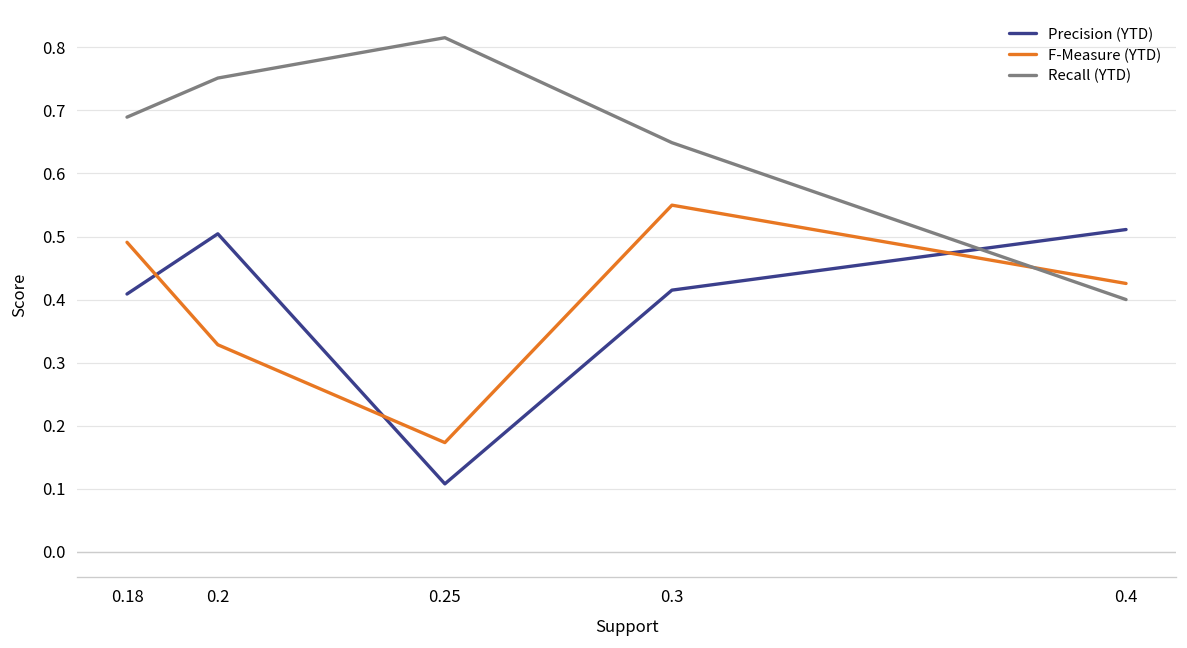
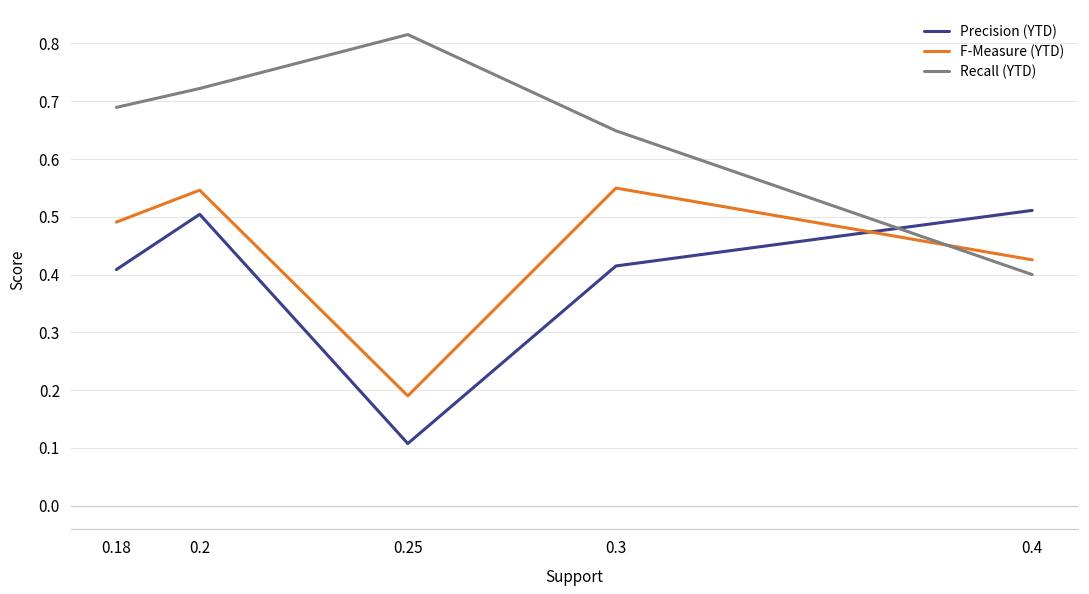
F-Measure (YTD), 0.2: 0.33 -> 0.55
Recall (YTD), 0.2: 0.75 -> 0.72
F-Measure (YTD), 0.25: 0.17 -> 0.19
